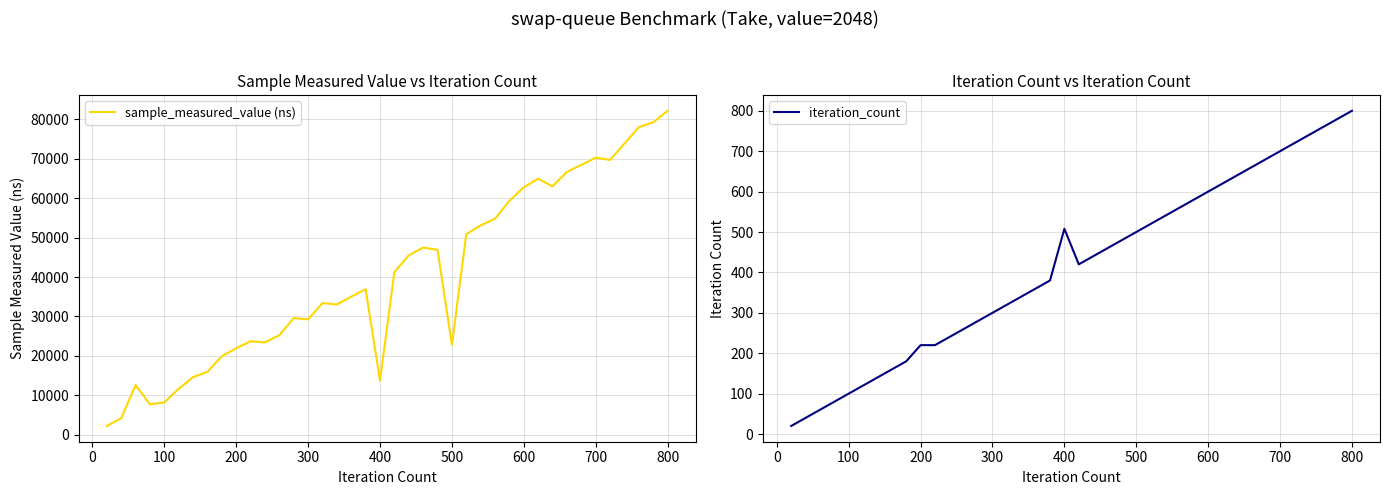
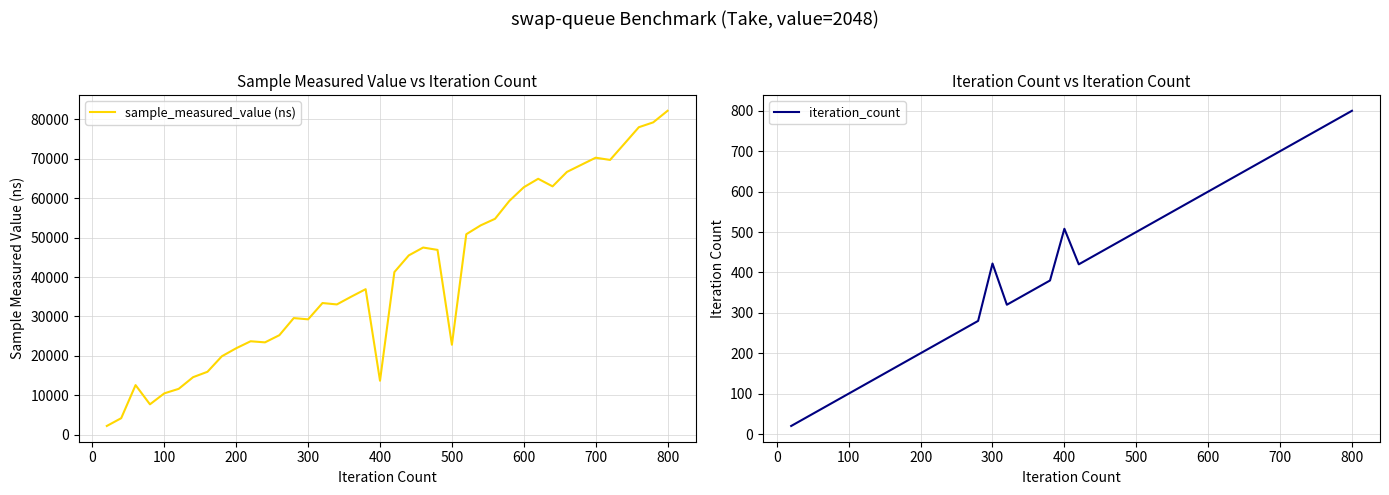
Sample Measured Value vs Iteration Count, 100: 8000 -> 11000
Iteration Count vs Iteration Count, 200: 220 -> 200
Iteration Count vs Iteration Count, 300: 300 -> 420
